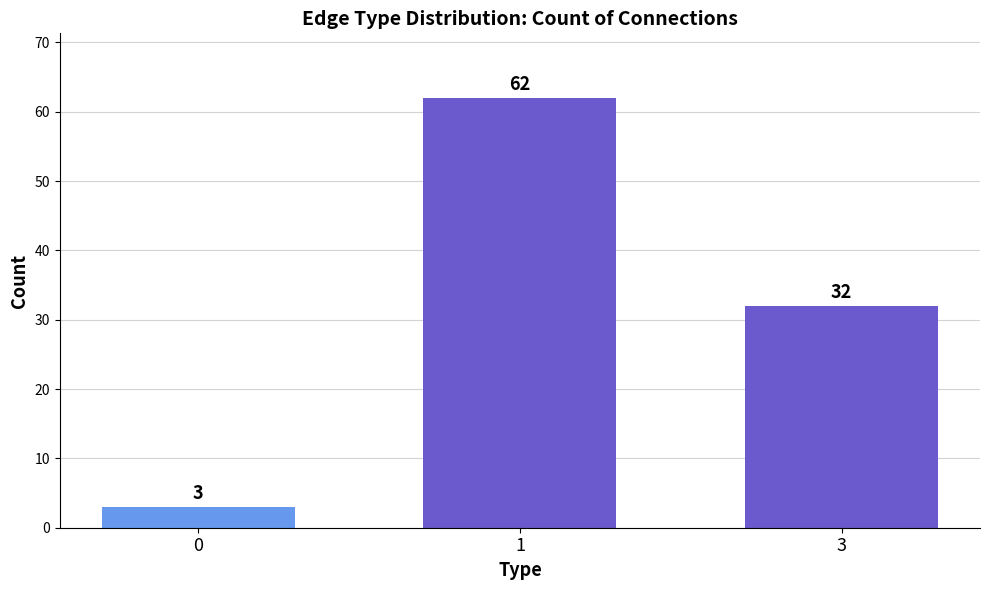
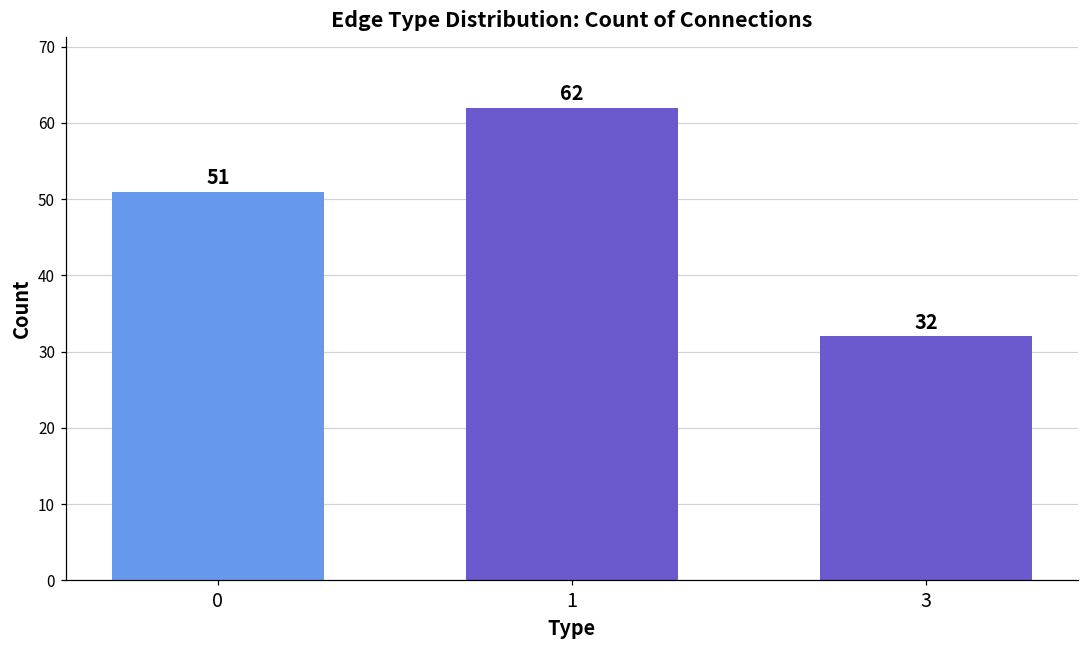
0: 3 -> 51
